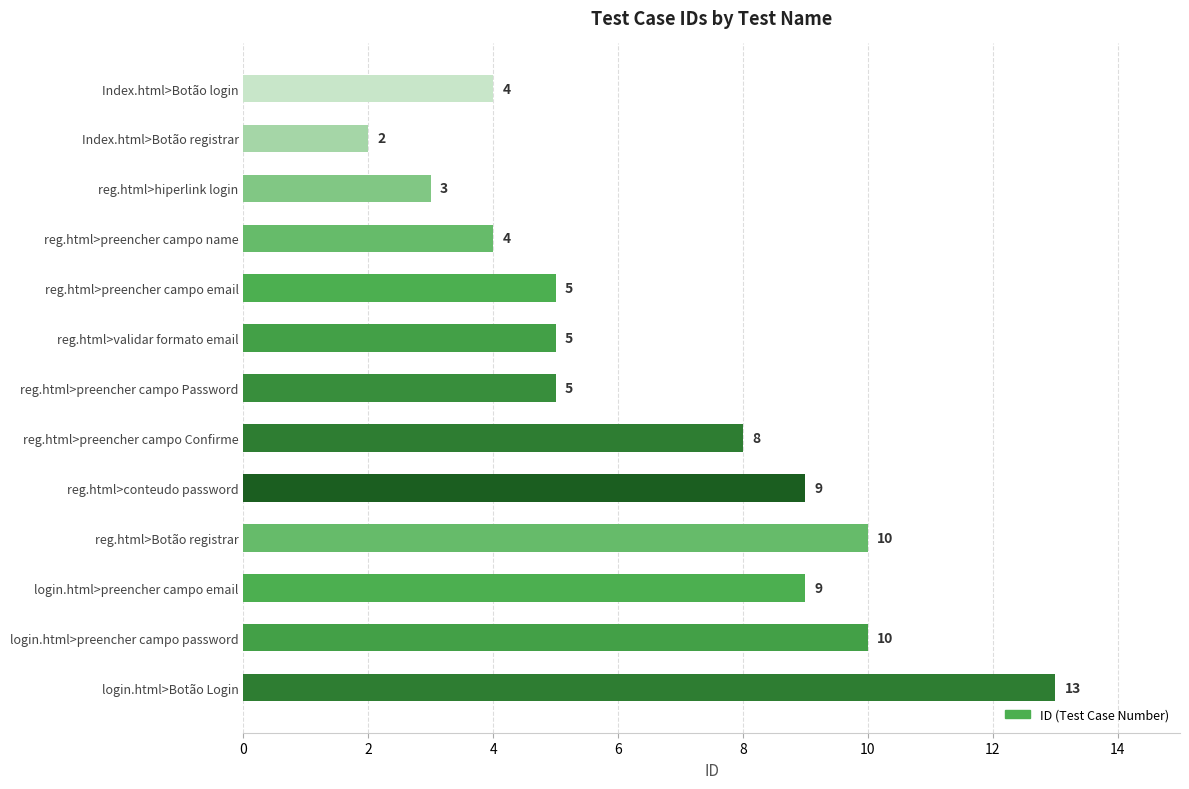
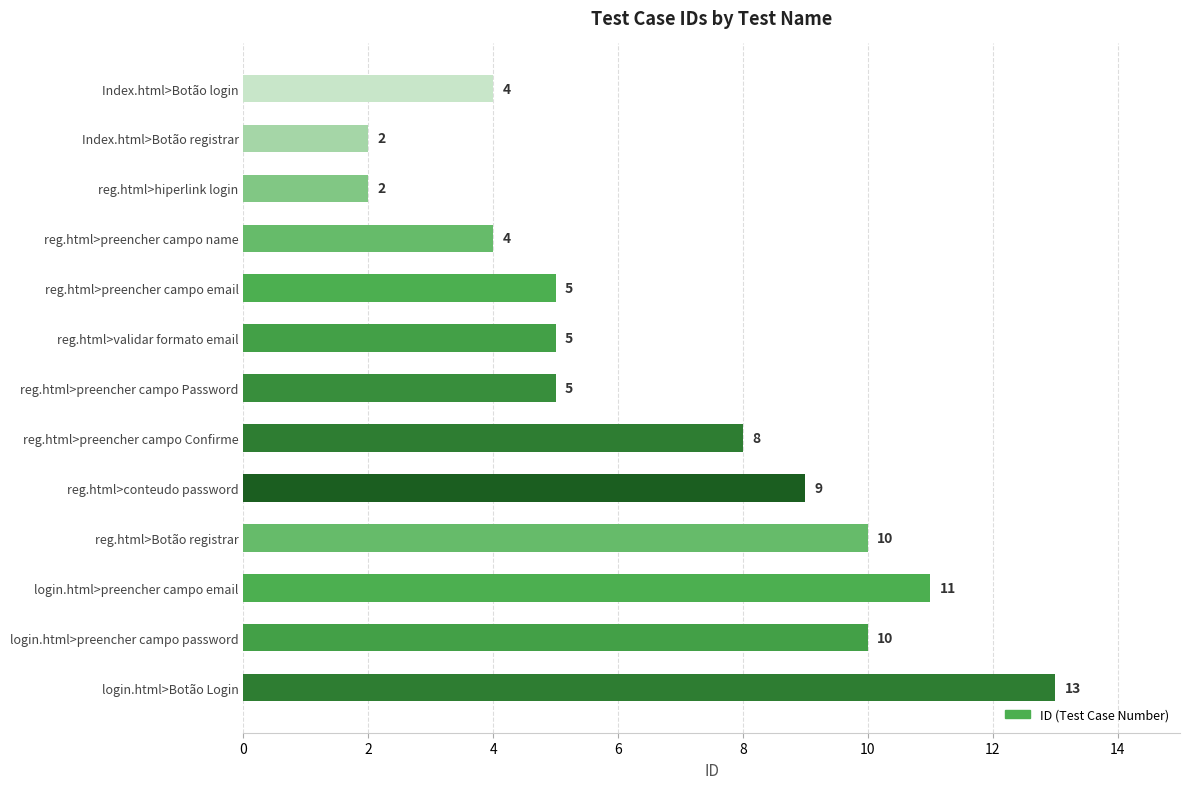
reg.html>hiperlink login: 3 -> 2
login.html>preencher campo email: 9 -> 11
